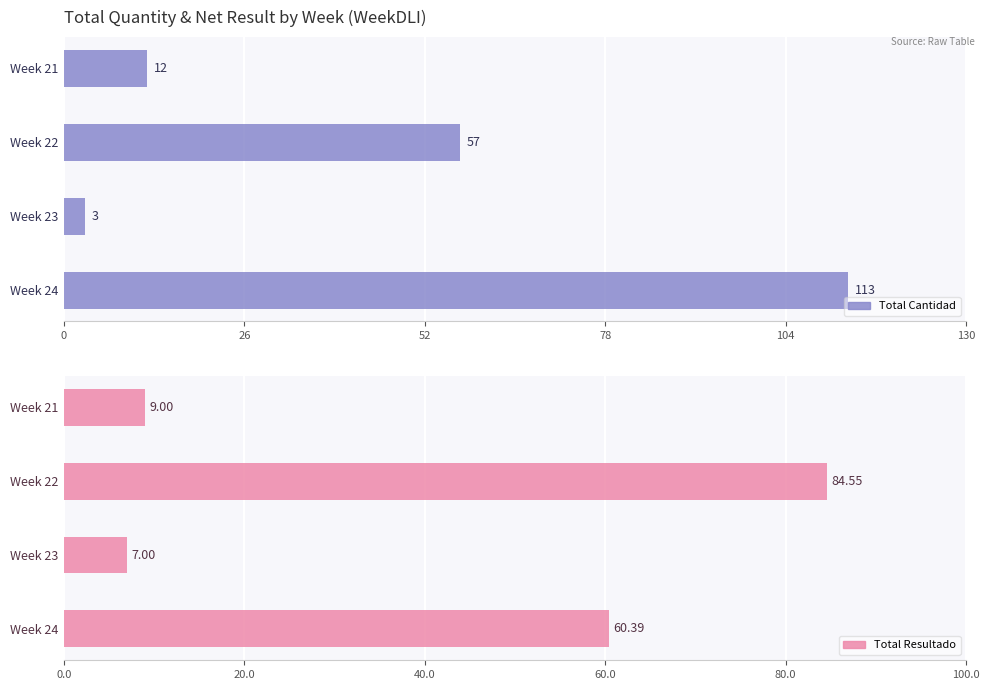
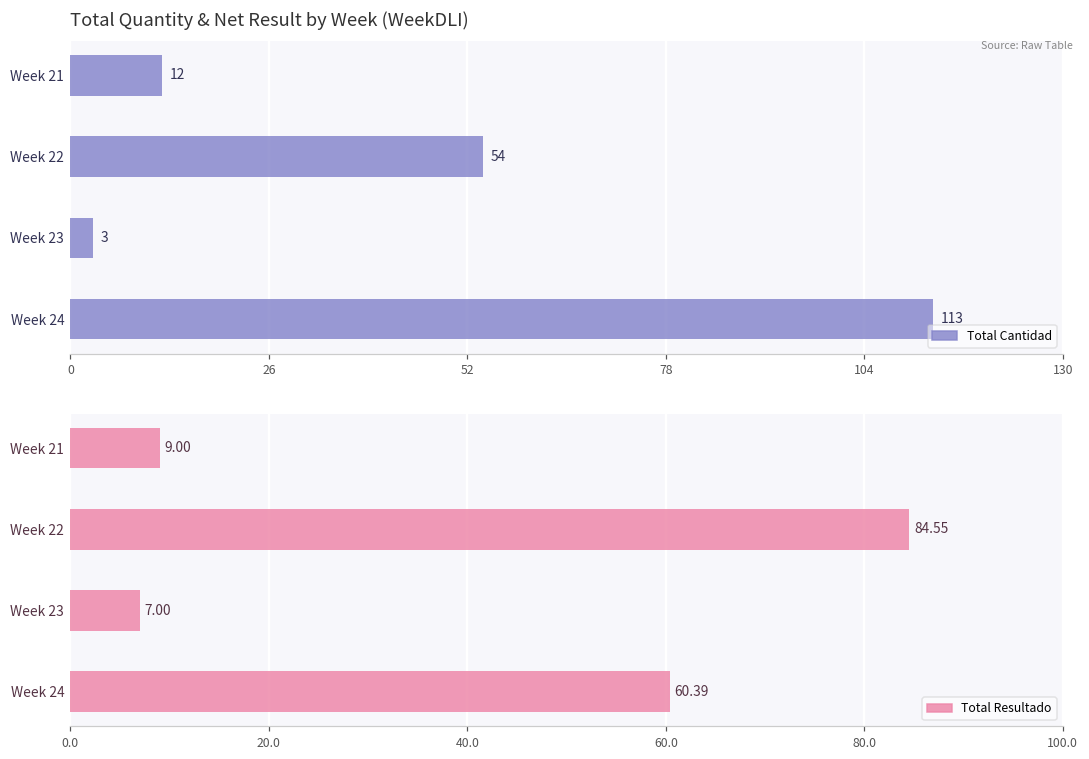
Total Quantity & Net Result by Week (WeekDLI), Week 22: 57 -> 54
